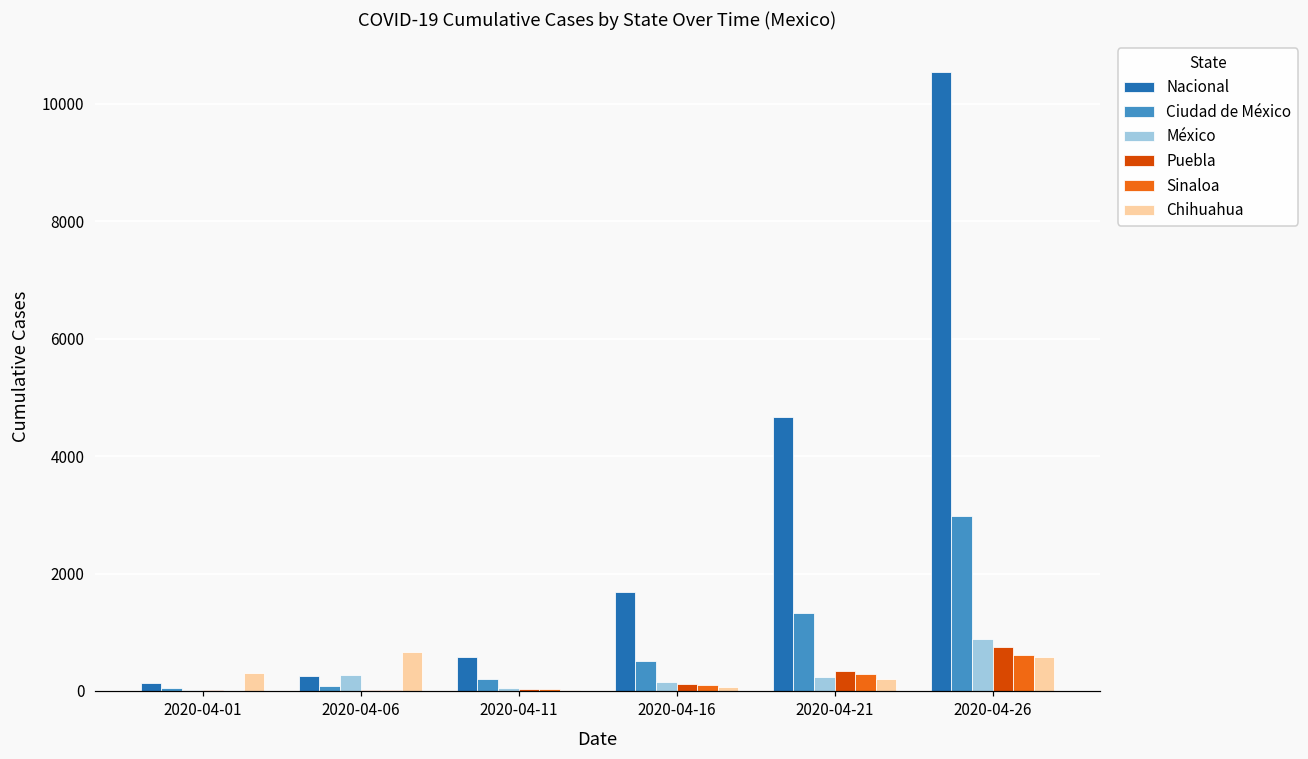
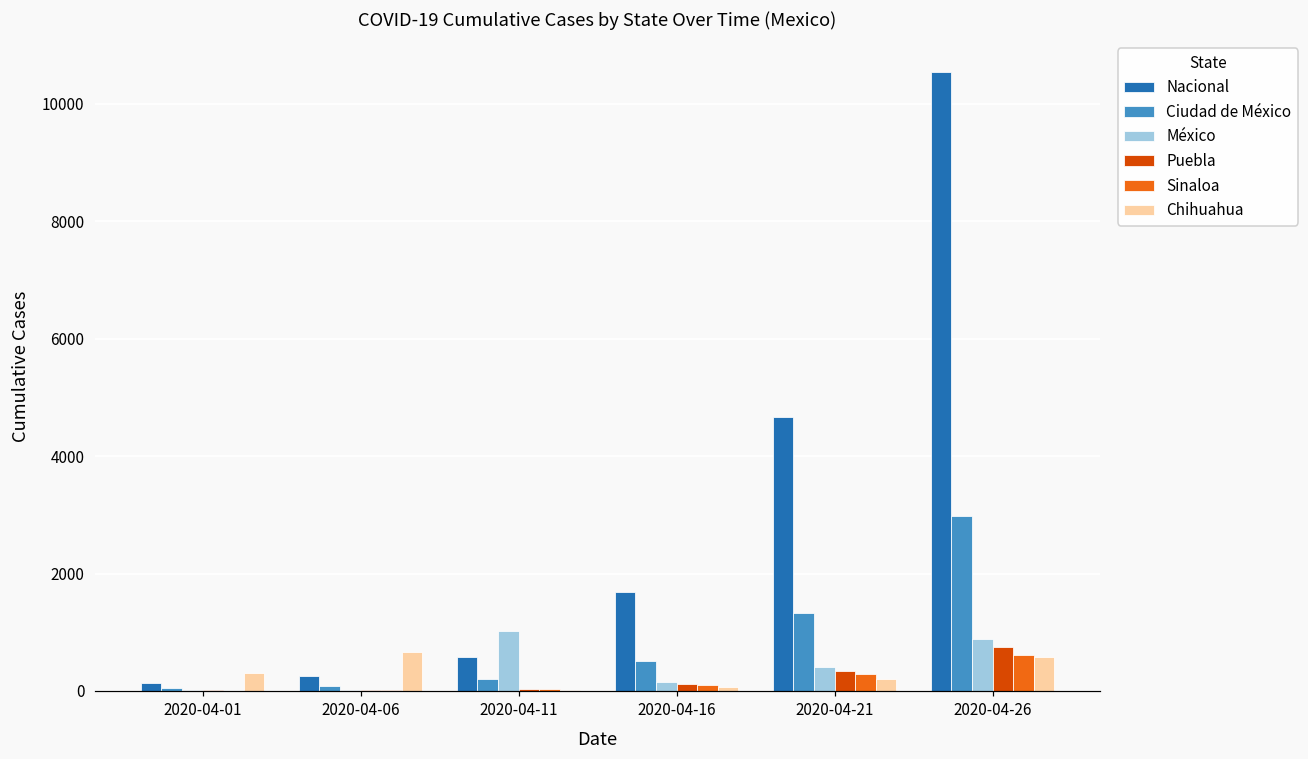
México, 2020-04-06: 300 -> 0
México, 2020-04-11: 0 -> 1000
México, 2020-04-21: 200 -> 400
